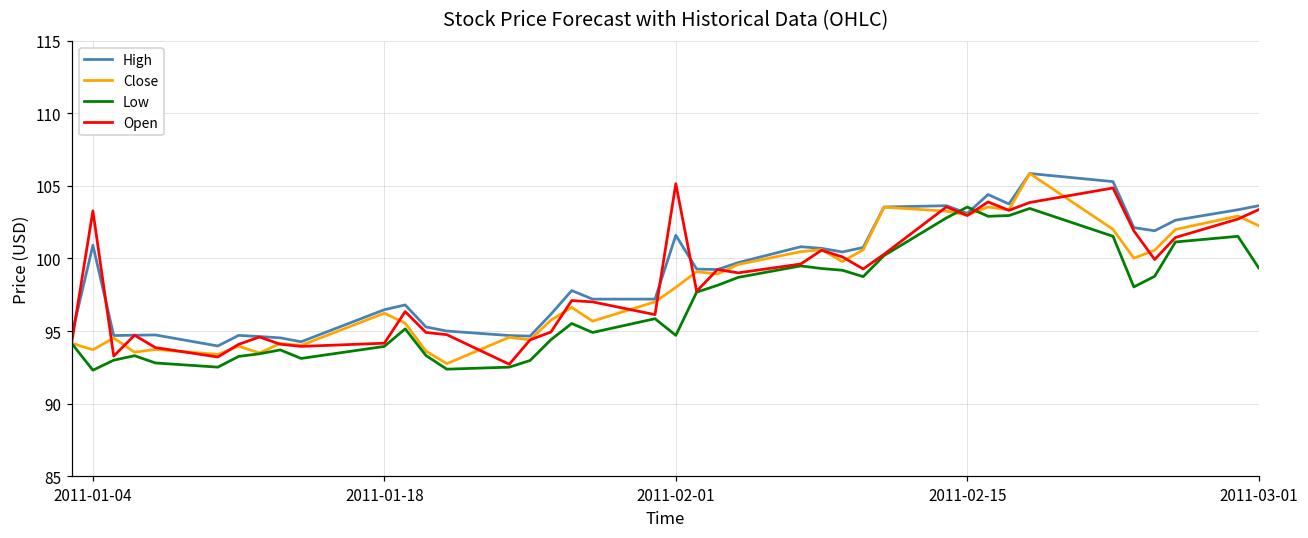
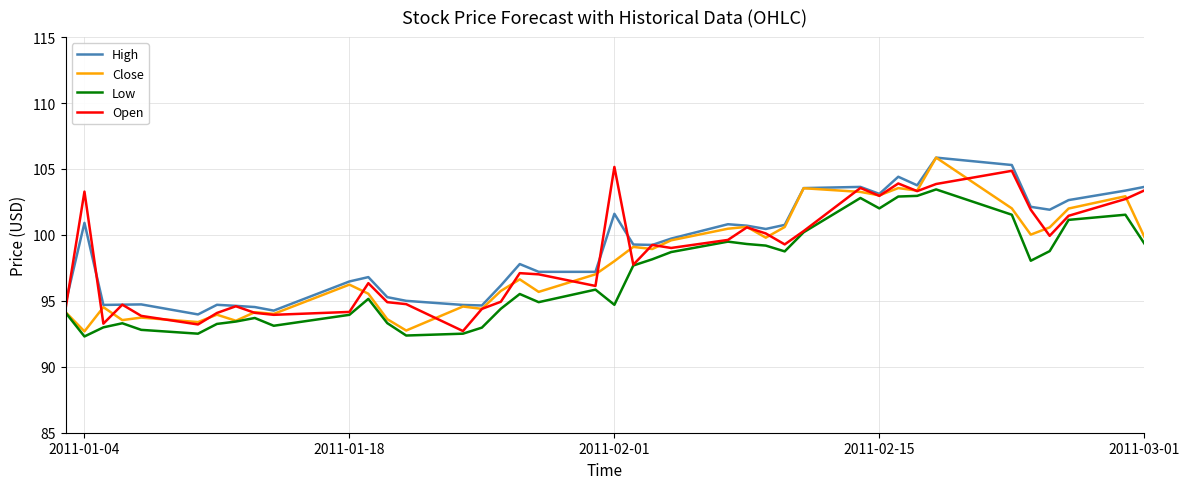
Close, 2011-01-04: 93.7 -> 92.7
Low, 2011-02-15: 103.5 -> 102.0
Close, 2011-03-01: 102.3 -> 99.9
